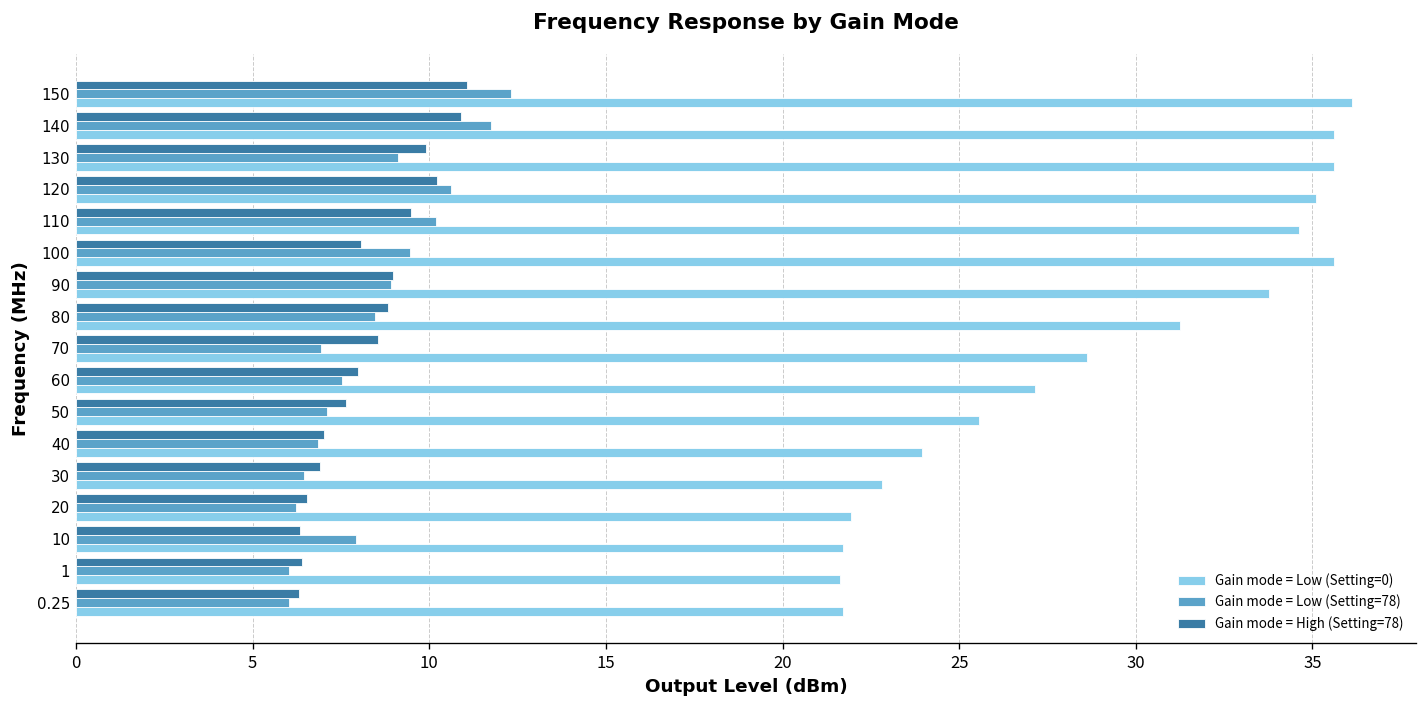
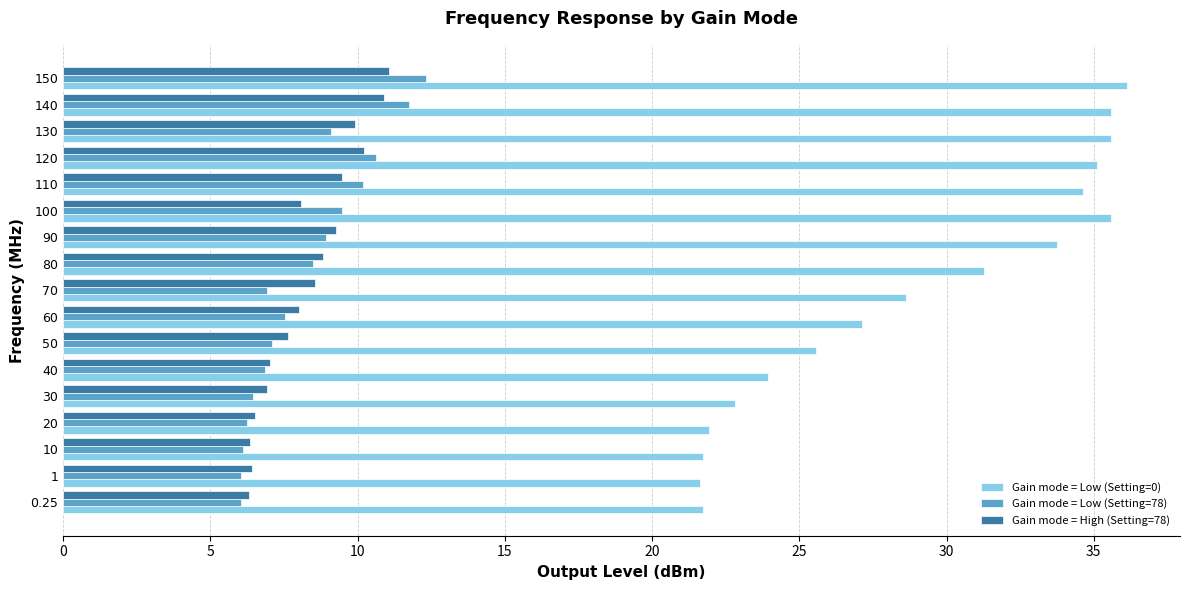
Gain mode = High (Setting=78), 90: 9.0 -> 9.3
Gain mode = Low (Setting=78), 10: 7.9 -> 6.1
